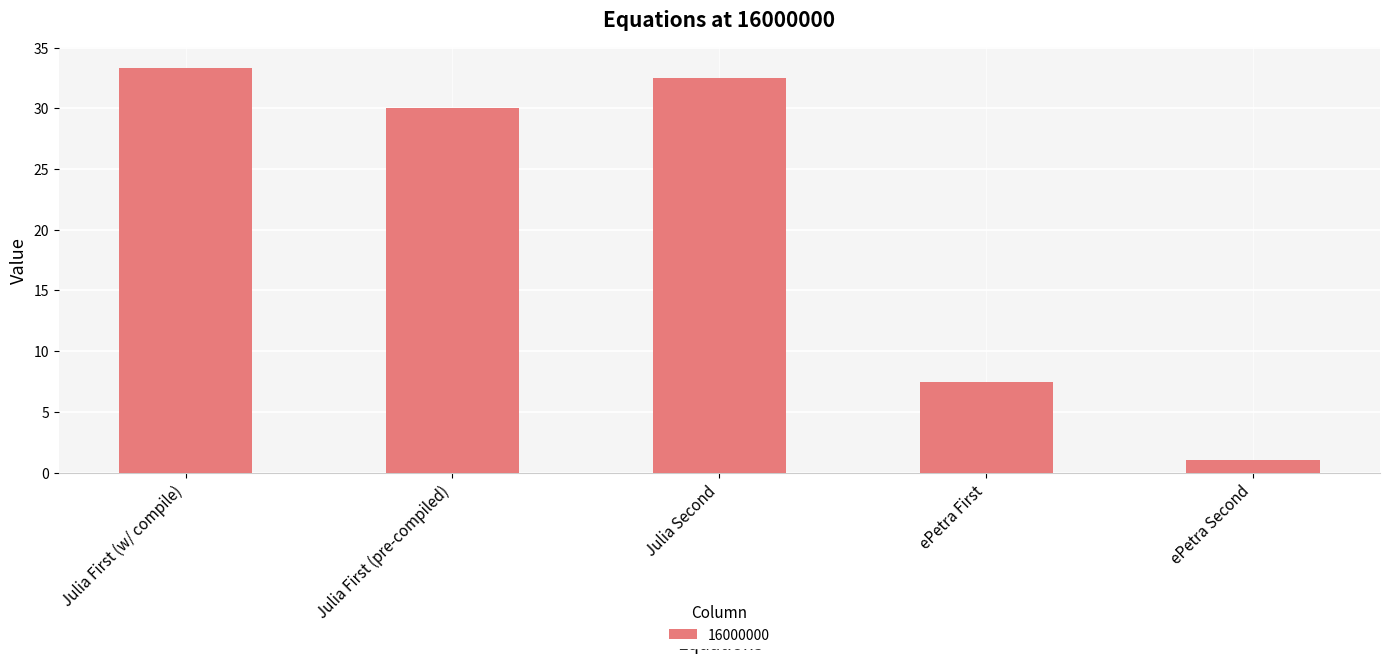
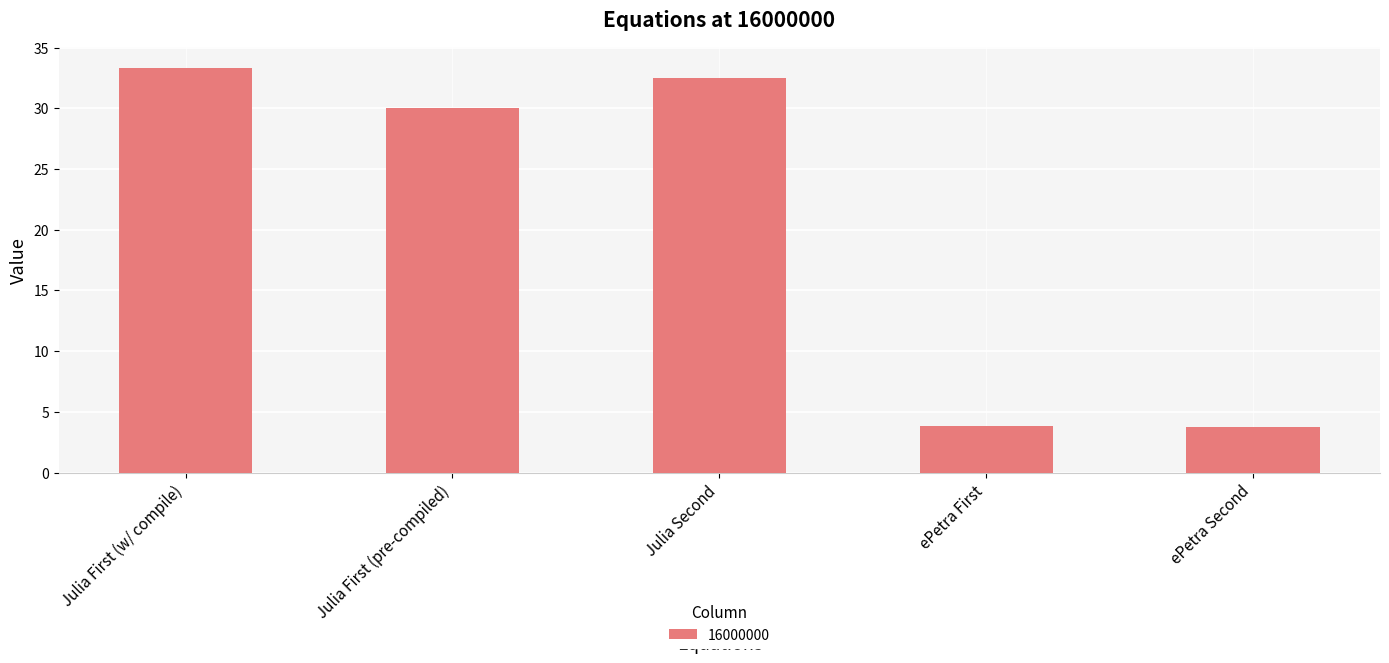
ePetra First: 7.4 -> 3.9
ePetra Second: 1.0 -> 3.7
